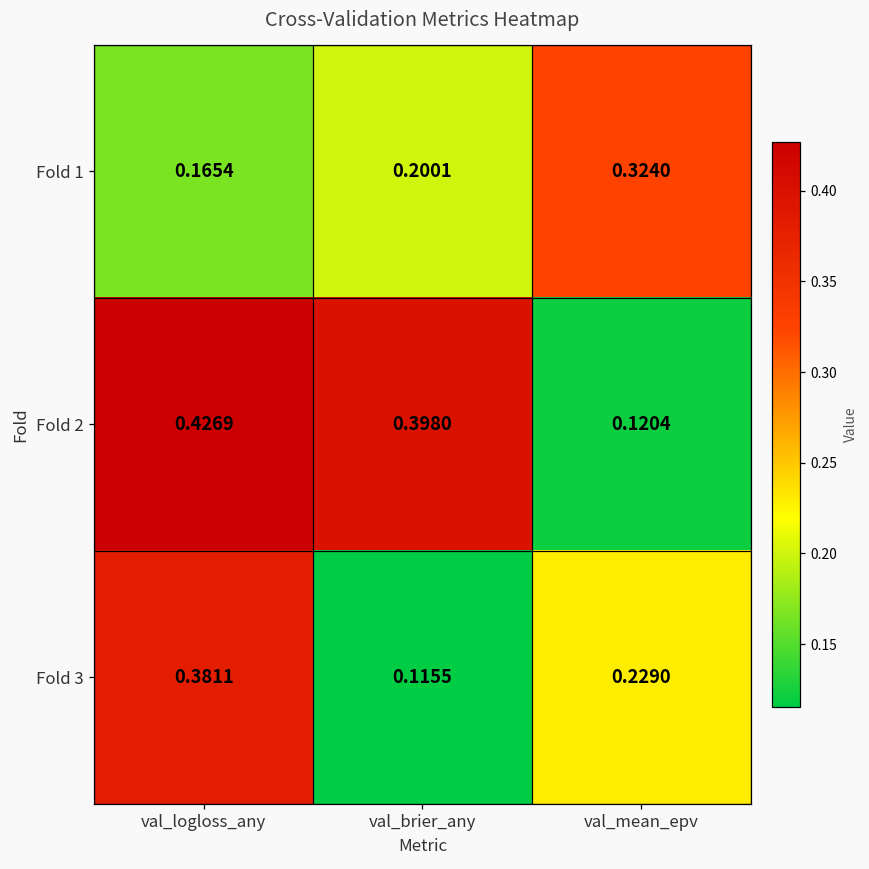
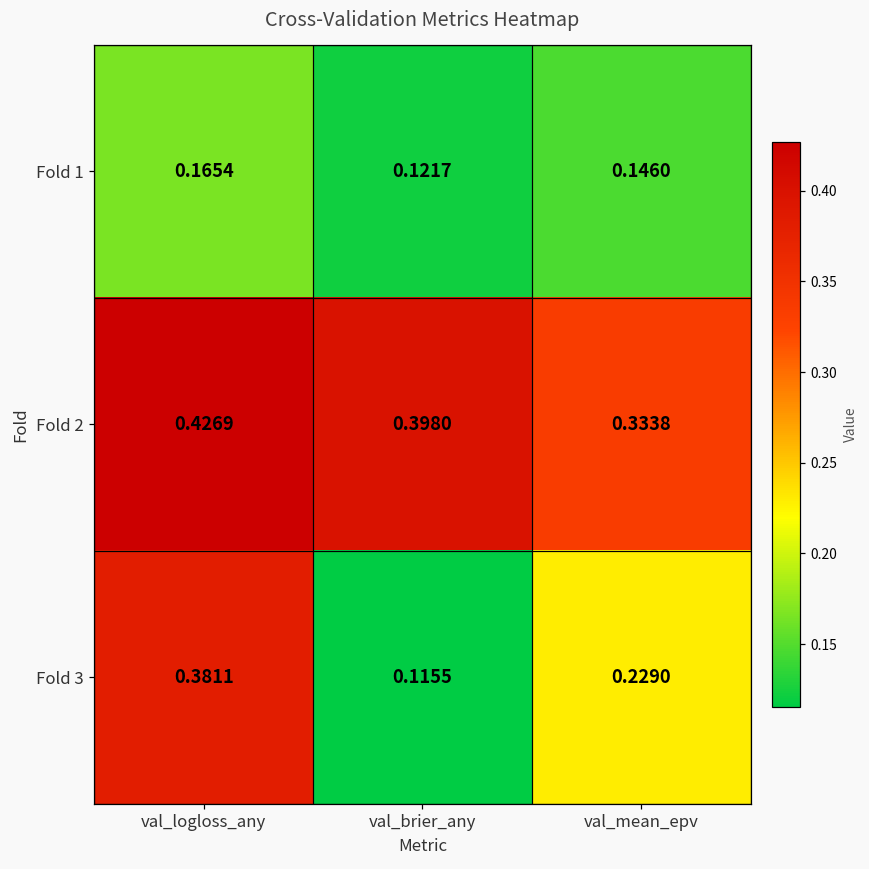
Fold 1, val_brier_any: 0.2001 -> 0.1217
Fold 1, val_mean_epv: 0.3240 -> 0.1460
Fold 2, val_mean_epv: 0.1204 -> 0.3338
